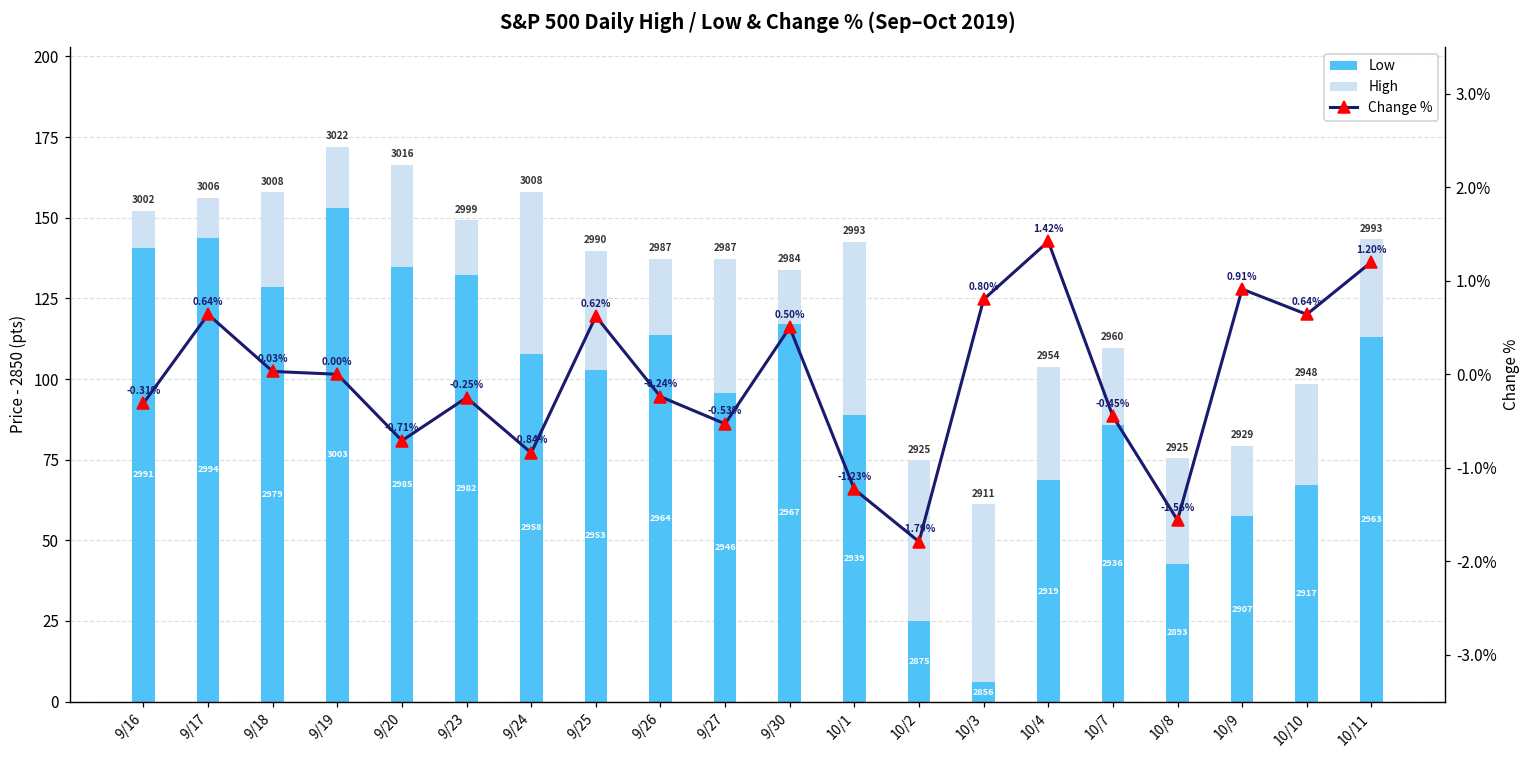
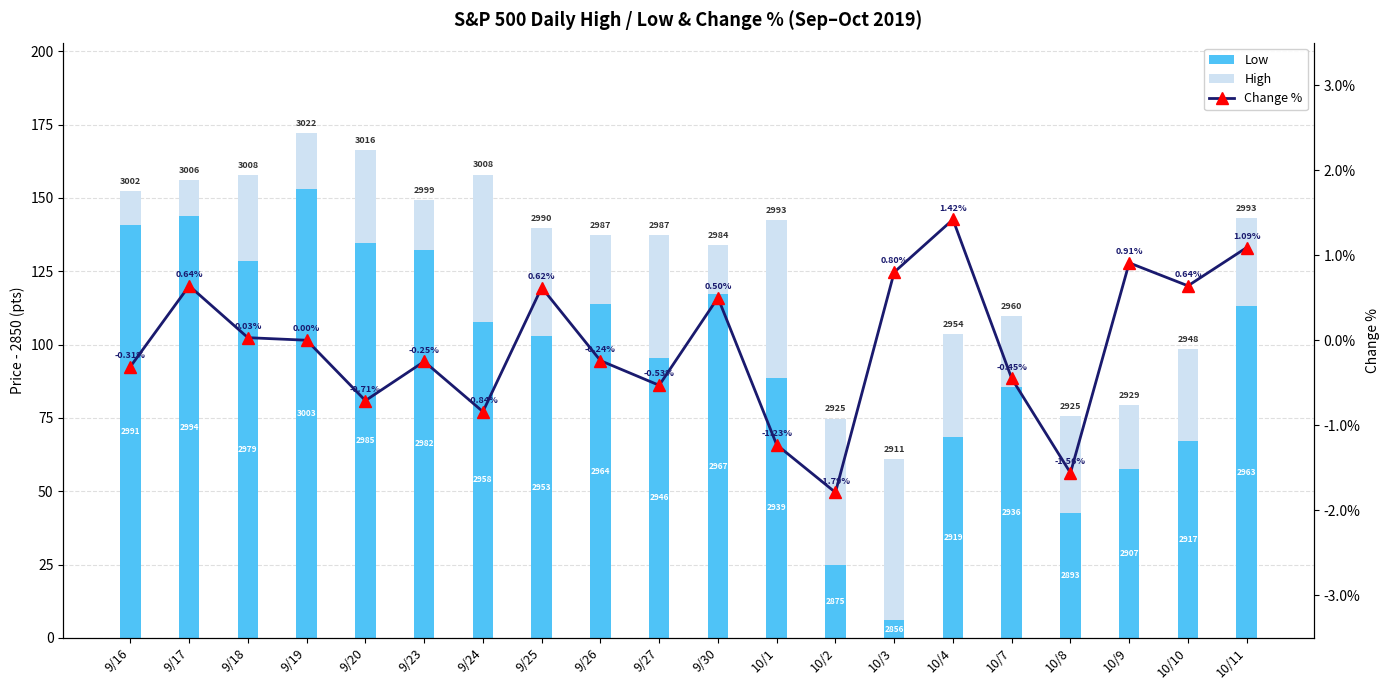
Change %, 10/11: 1.20% -> 1.09%
